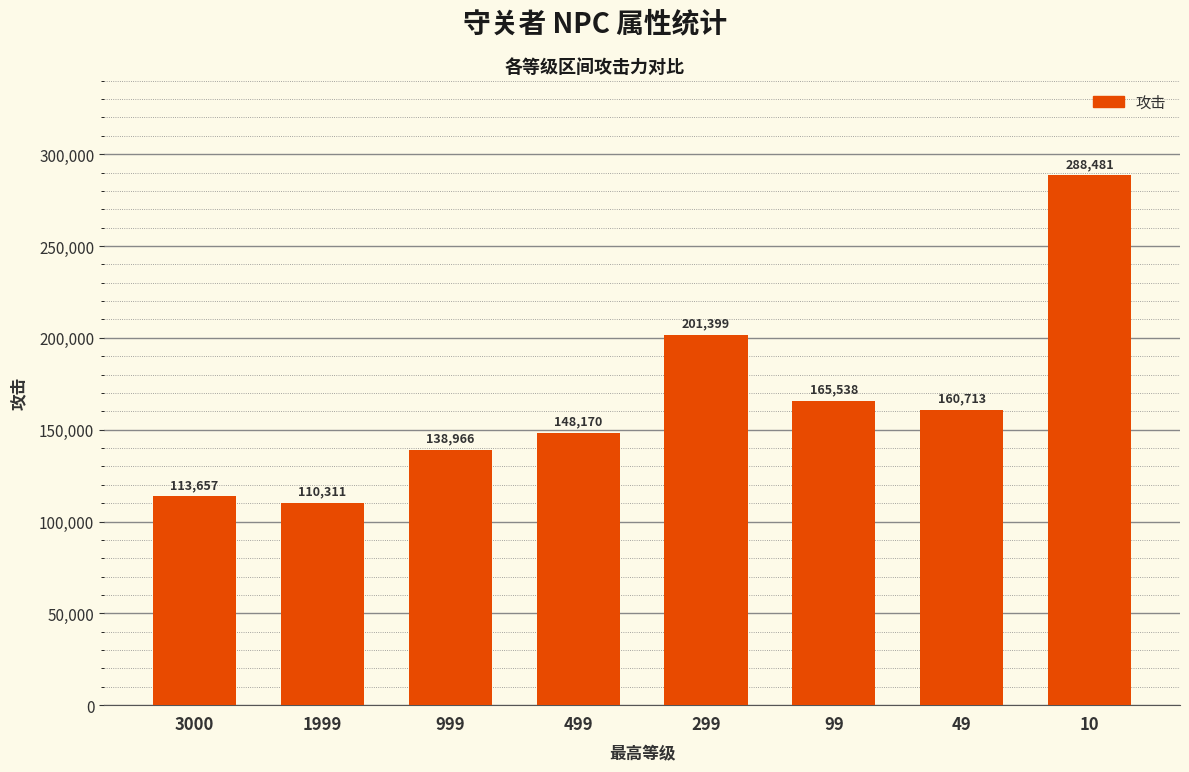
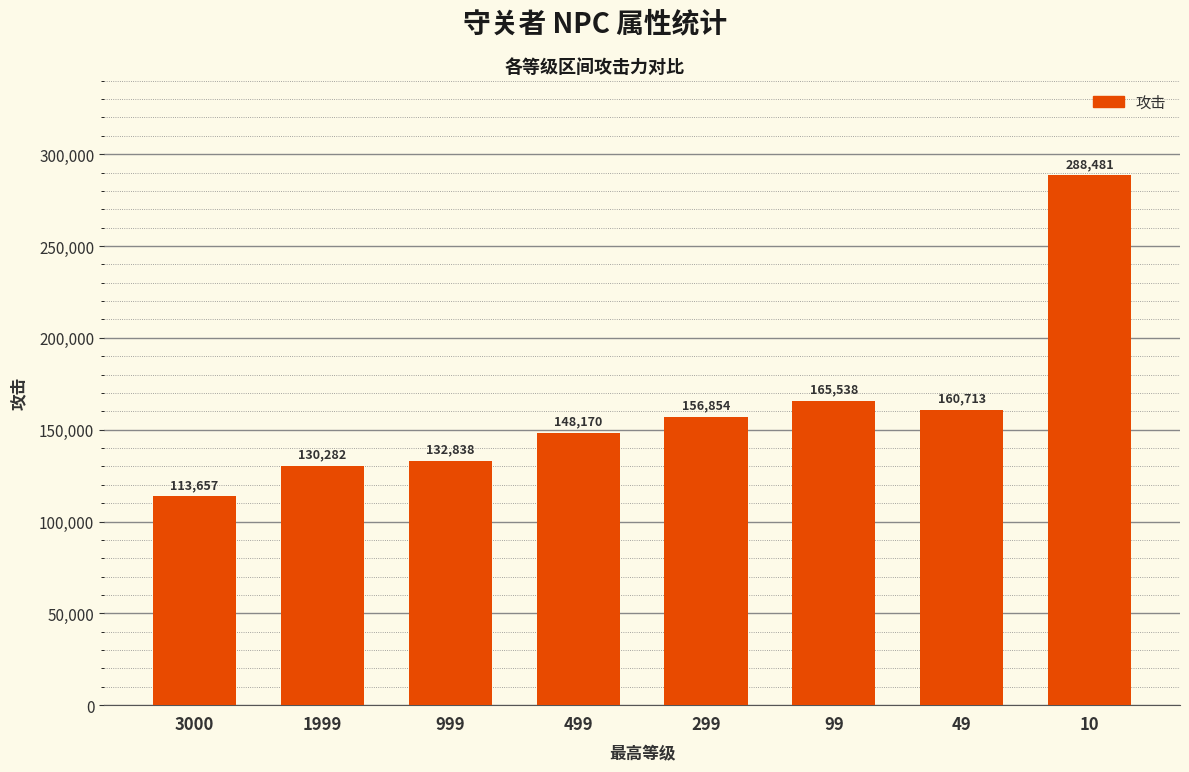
1999: 110,311 -> 130,282
999: 138,966 -> 132,838
299: 201,399 -> 156,854
